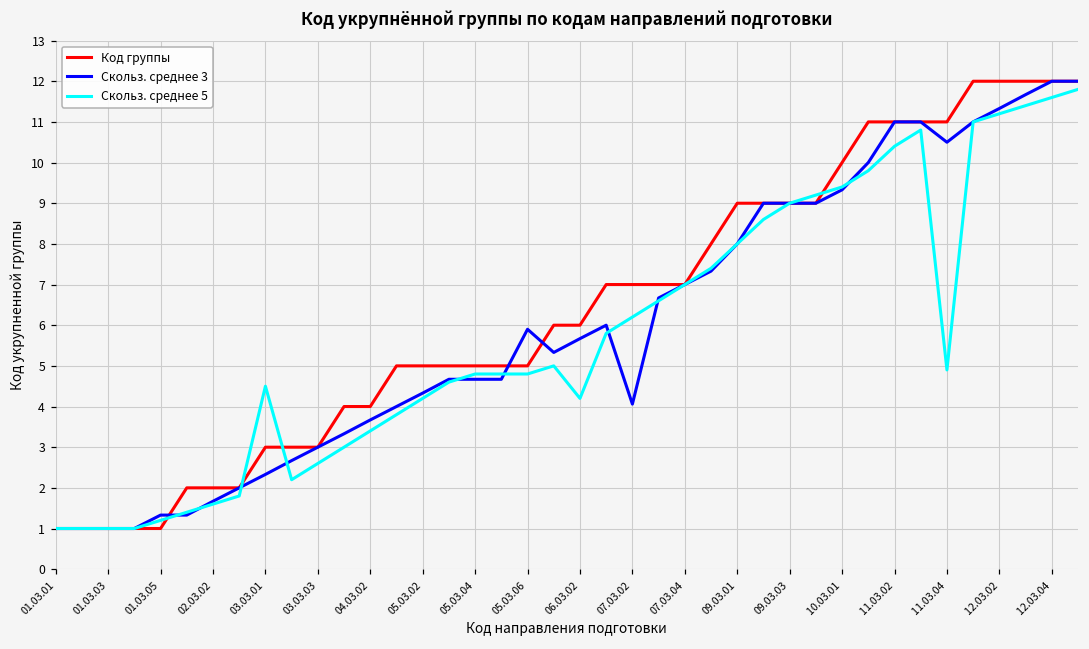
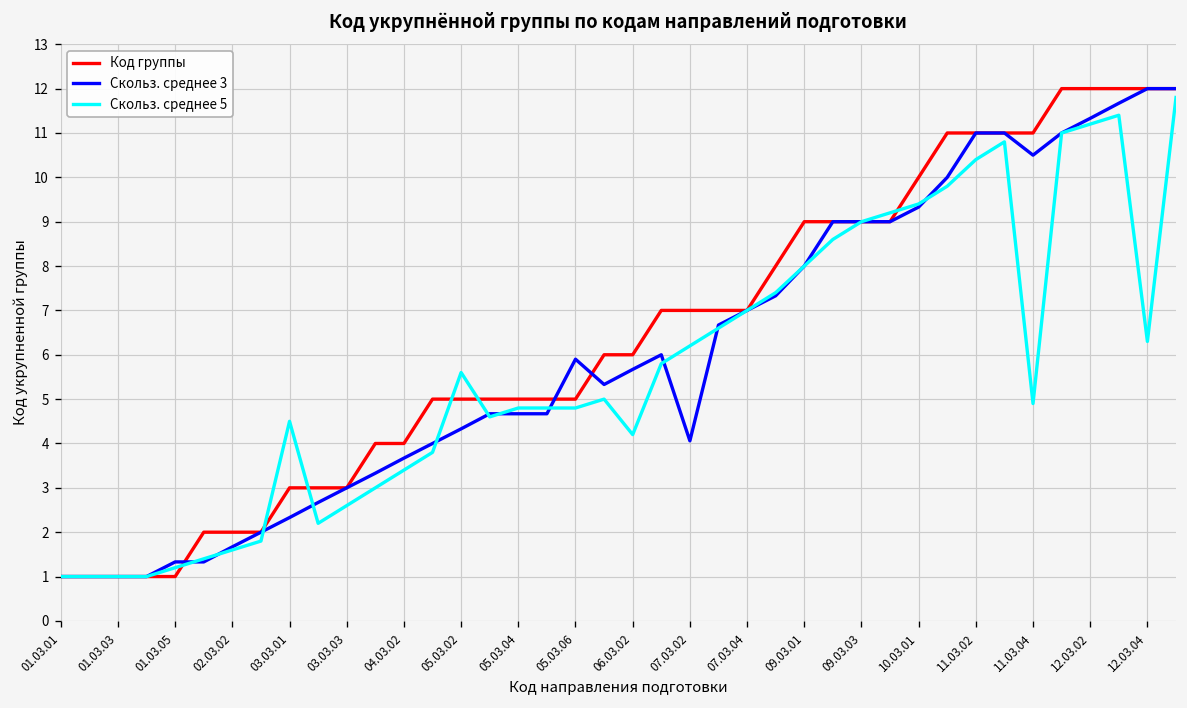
Скольз. среднее 5, 05.03.02: 4.2 -> 5.6
Скольз. среднее 5, 12.03.04: 11.6 -> 6.3
